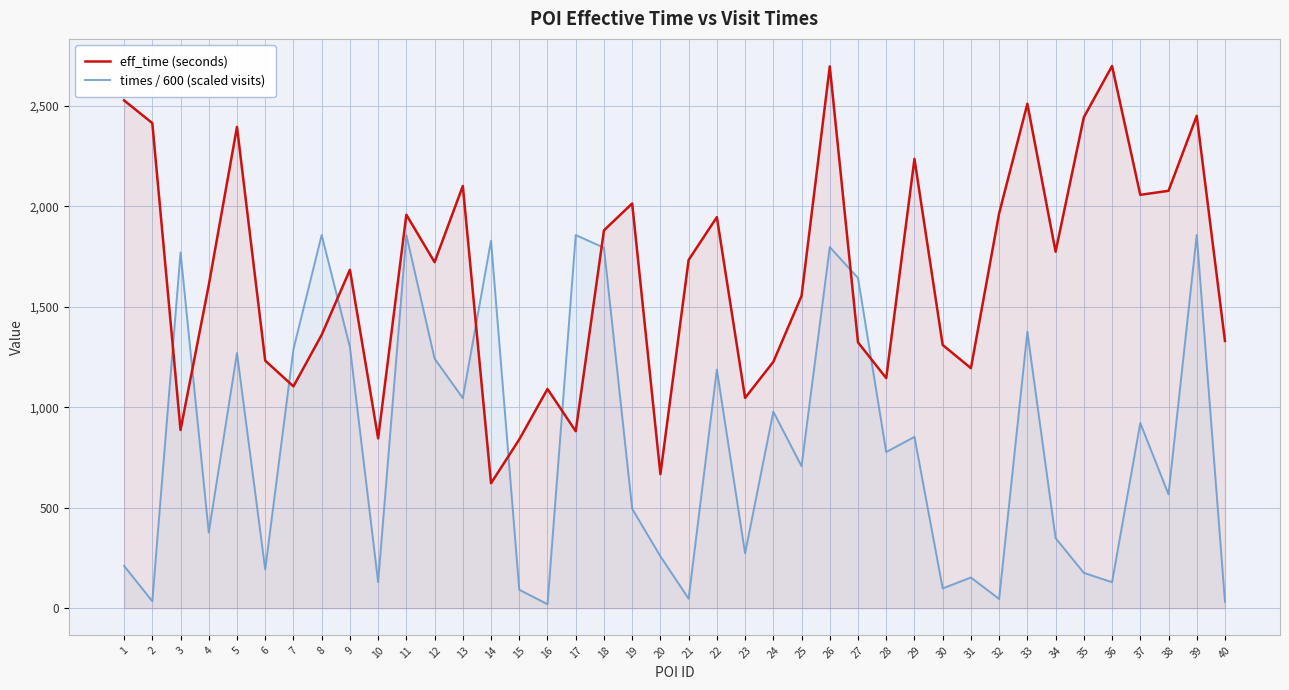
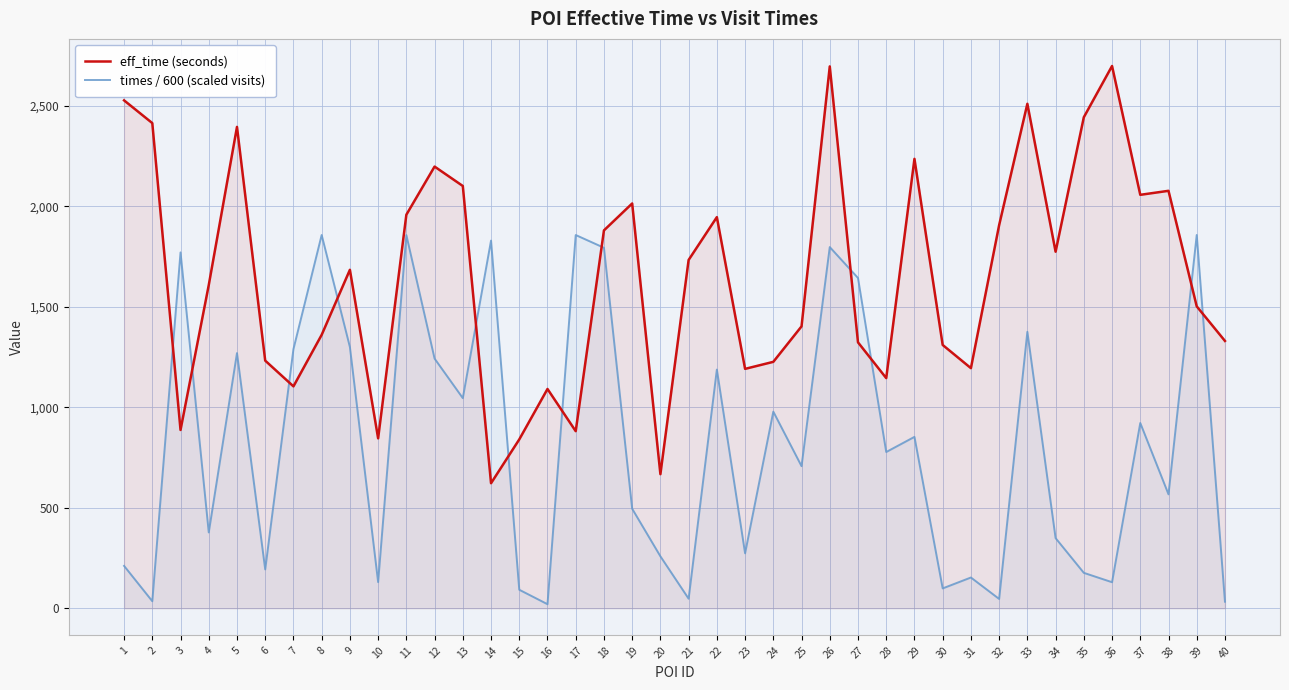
eff_time (seconds), 12: 1,720 -> 2,200
eff_time (seconds), 23: 1,050 -> 1,190
eff_time (seconds), 25: 1,550 -> 1,400
eff_time (seconds), 32: 1,970 -> 1,910
eff_time (seconds), 39: 2,450 -> 1,500
